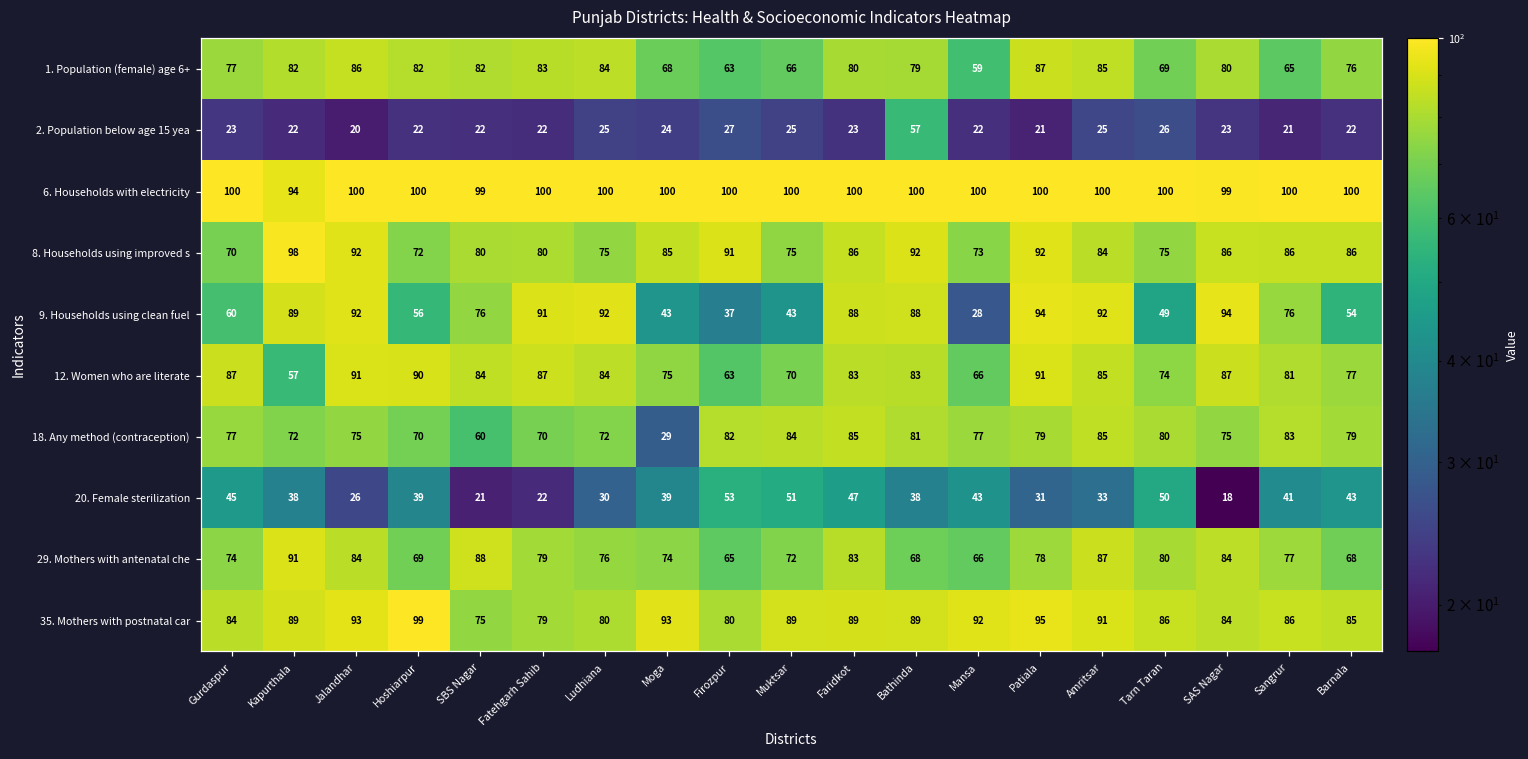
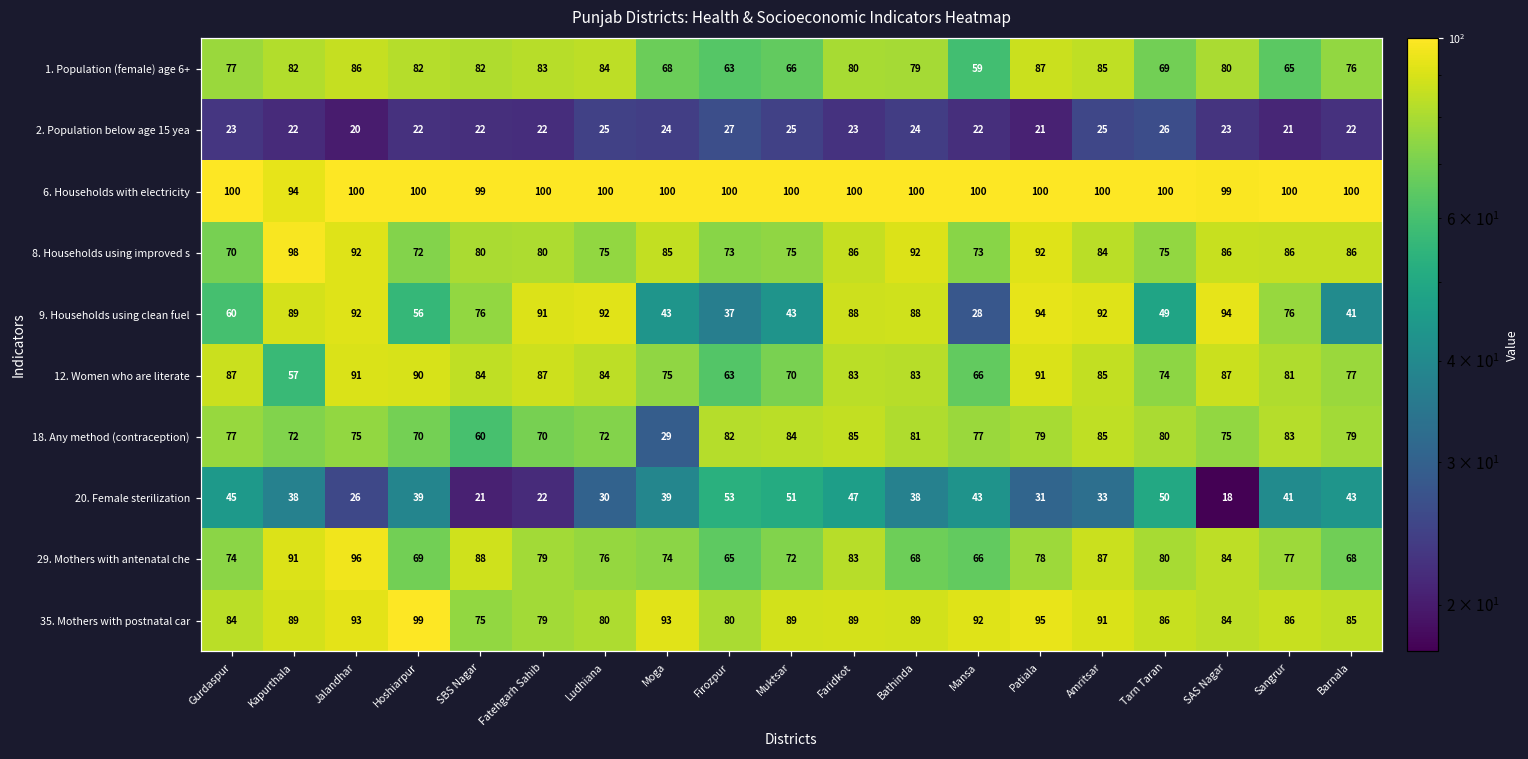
2. Population below age 15 yea, Bathinda: 57 -> 24
8. Households using improved s, Firozpur: 91 -> 73
9. Households using clean fuel, Barnala: 54 -> 41
29. Mothers with antenatal che, Jalandhar: 84 -> 96
